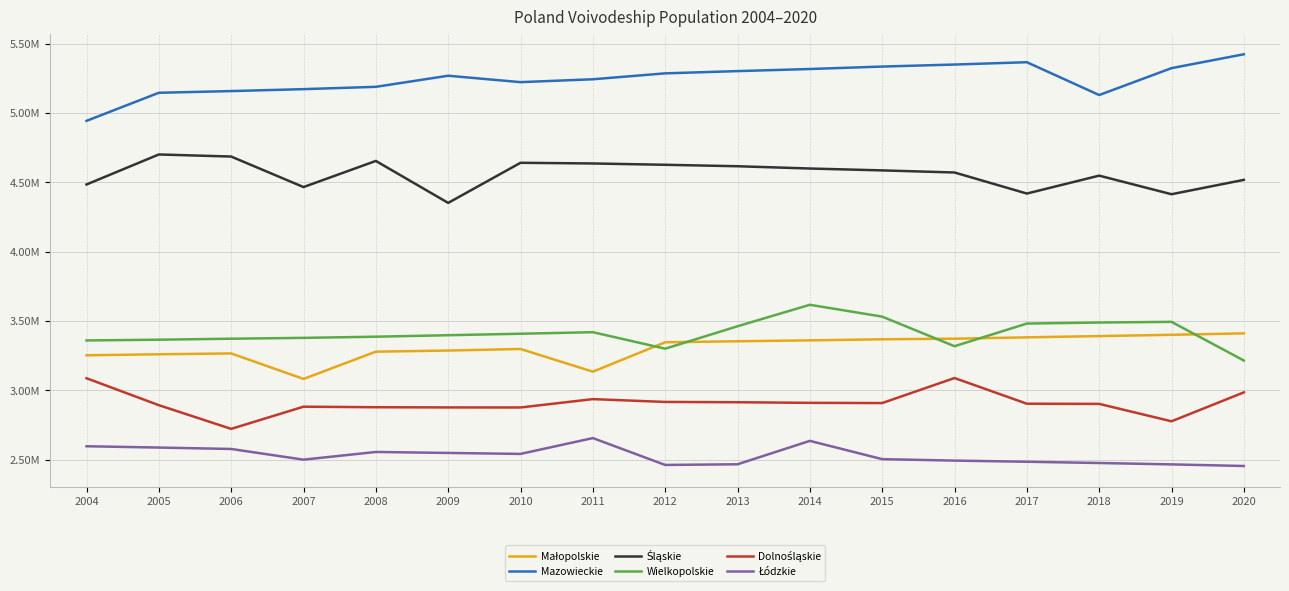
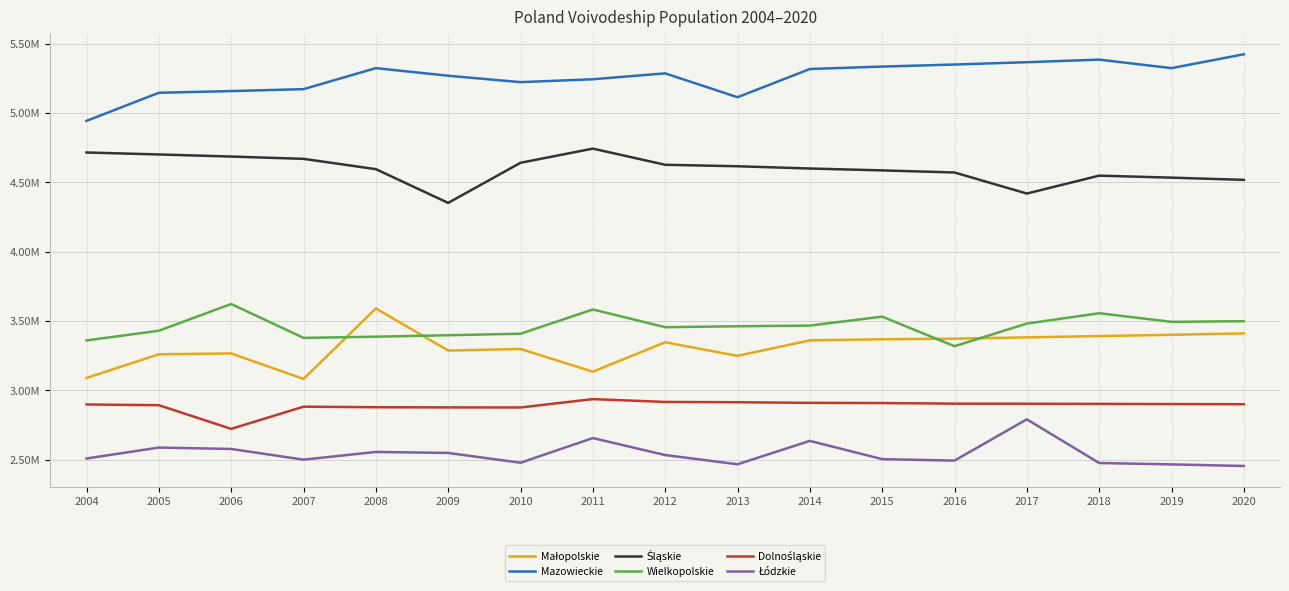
Małopolskie, 2004: 3250000 -> 3090000
Śląskie, 2004: 4480000 -> 4710000
Dolnośląskie, 2004: 3090000 -> 2900000
Łódzkie, 2004: 2600000 -> 2510000
Wielkopolskie, 2005: 3370000 -> 3430000
Wielkopolskie, 2006: 3370000 -> 3620000
Śląskie, 2007: 4470000 -> 4670000
Małopolskie, 2008: 3280000 -> 3590000
Mazowieckie, 2008: 5190000 -> 5320000
Śląskie, 2008: 4650000 -> 4590000
Łódzkie, 2010: 2540000 -> 2480000
Śląskie, 2011: 4640000 -> 4740000
Wielkopolskie, 2011: 3420000 -> 3580000
Wielkopolskie, 2012: 3300000 -> 3460000
Łódzkie, 2012: 2460000 -> 2530000
Małopolskie, 2013: 3350000 -> 3250000
Mazowieckie, 2013: 5300000 -> 5110000
Wielkopolskie, 2014: 3620000 -> 3470000
Dolnośląskie, 2016: 3090000 -> 2900000
Łódzkie, 2017: 2490000 -> 2790000
Mazowieckie, 2018: 5130000 -> 5380000
Wielkopolskie, 2018: 3490000 -> 3560000
Śląskie, 2019: 4410000 -> 4530000
Dolnośląskie, 2019: 2780000 -> 2900000
Wielkopolskie, 2020: 3220000 -> 3500000
Dolnośląskie, 2020: 2990000 -> 2900000
